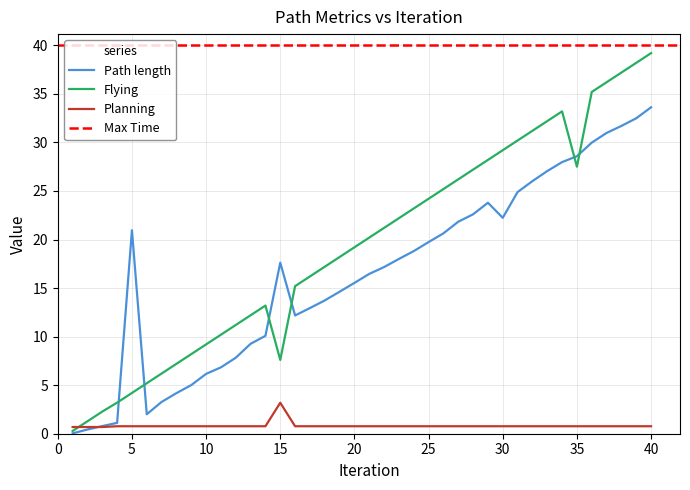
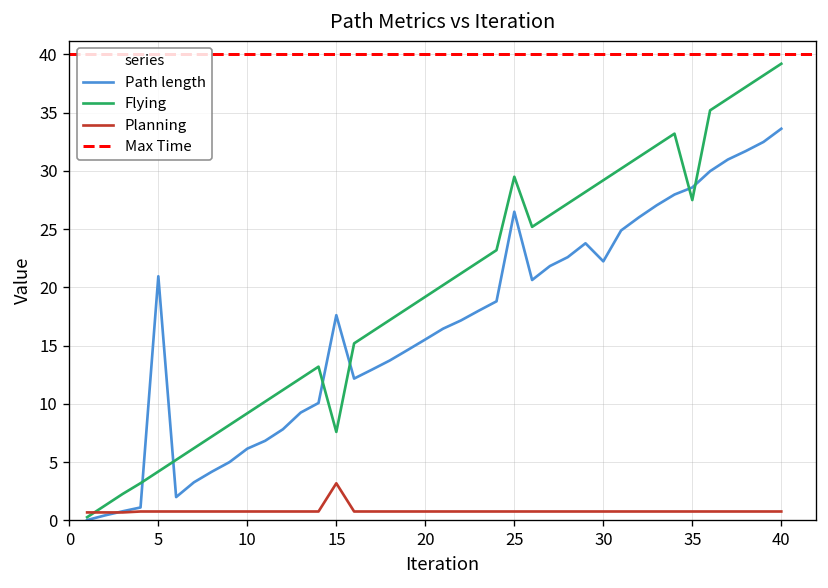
Path length, 25: 20 -> 26
Flying, 25: 24 -> 30
